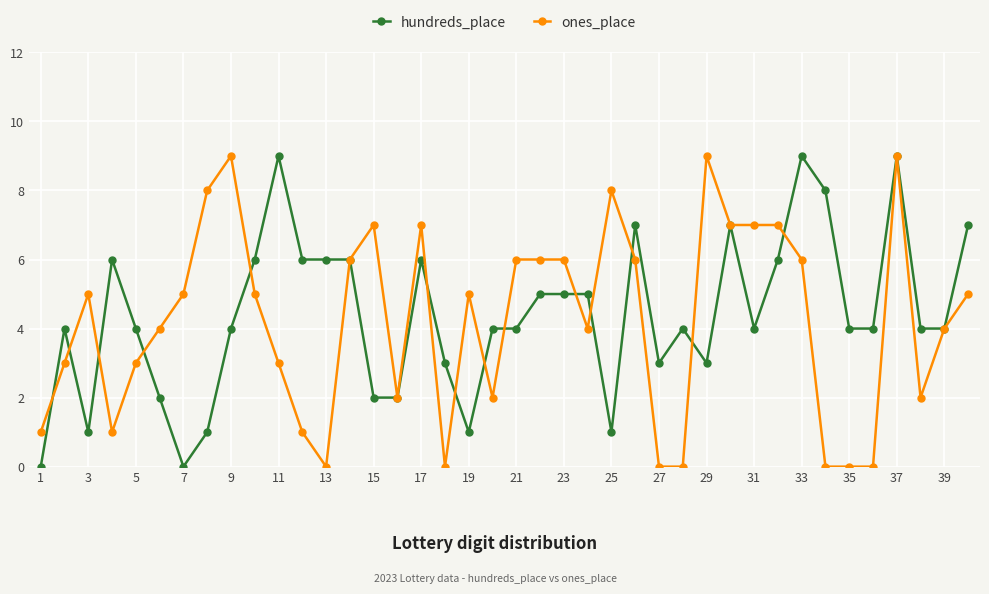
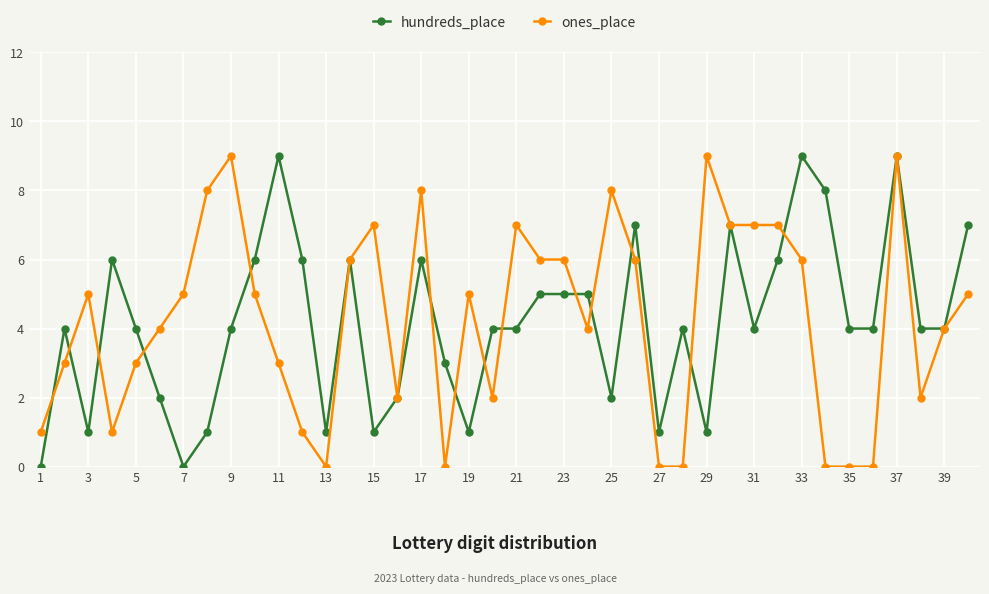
hundreds_place, 13: 6 -> 1
hundreds_place, 15: 2 -> 1
ones_place, 17: 7 -> 8
ones_place, 21: 6 -> 7
hundreds_place, 25: 1 -> 2
hundreds_place, 27: 3 -> 1
hundreds_place, 29: 3 -> 1
